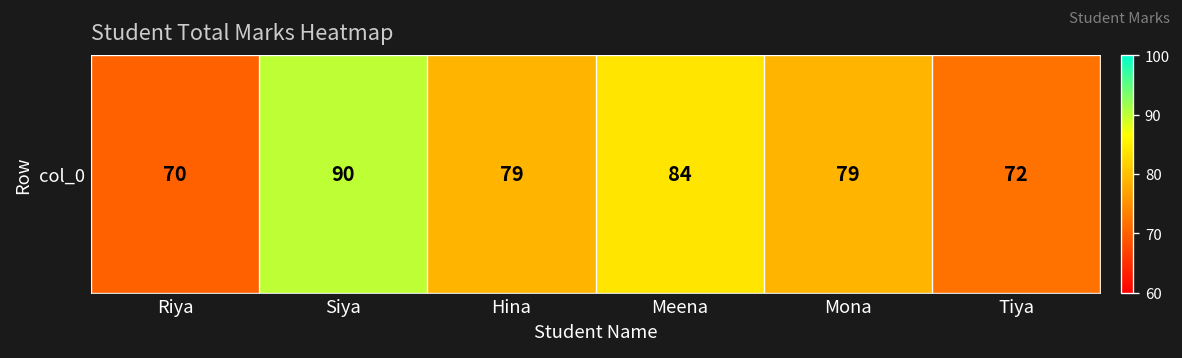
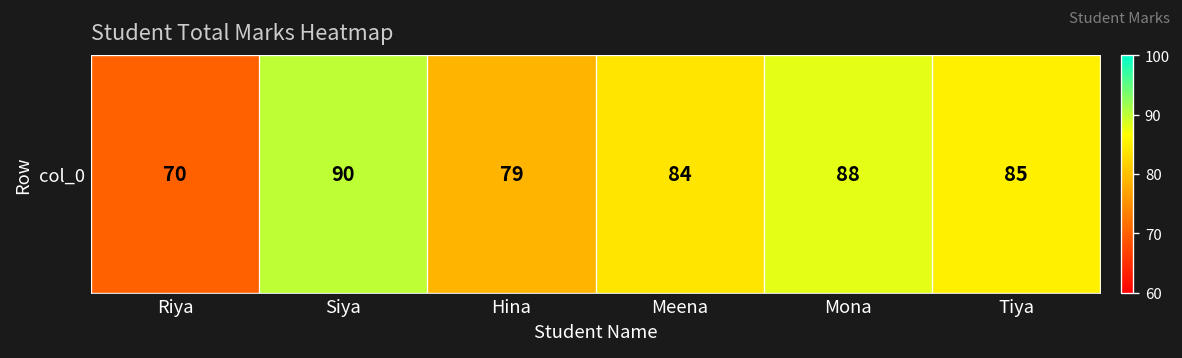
col_0, Mona: 79 -> 88
col_0, Tiya: 72 -> 85
